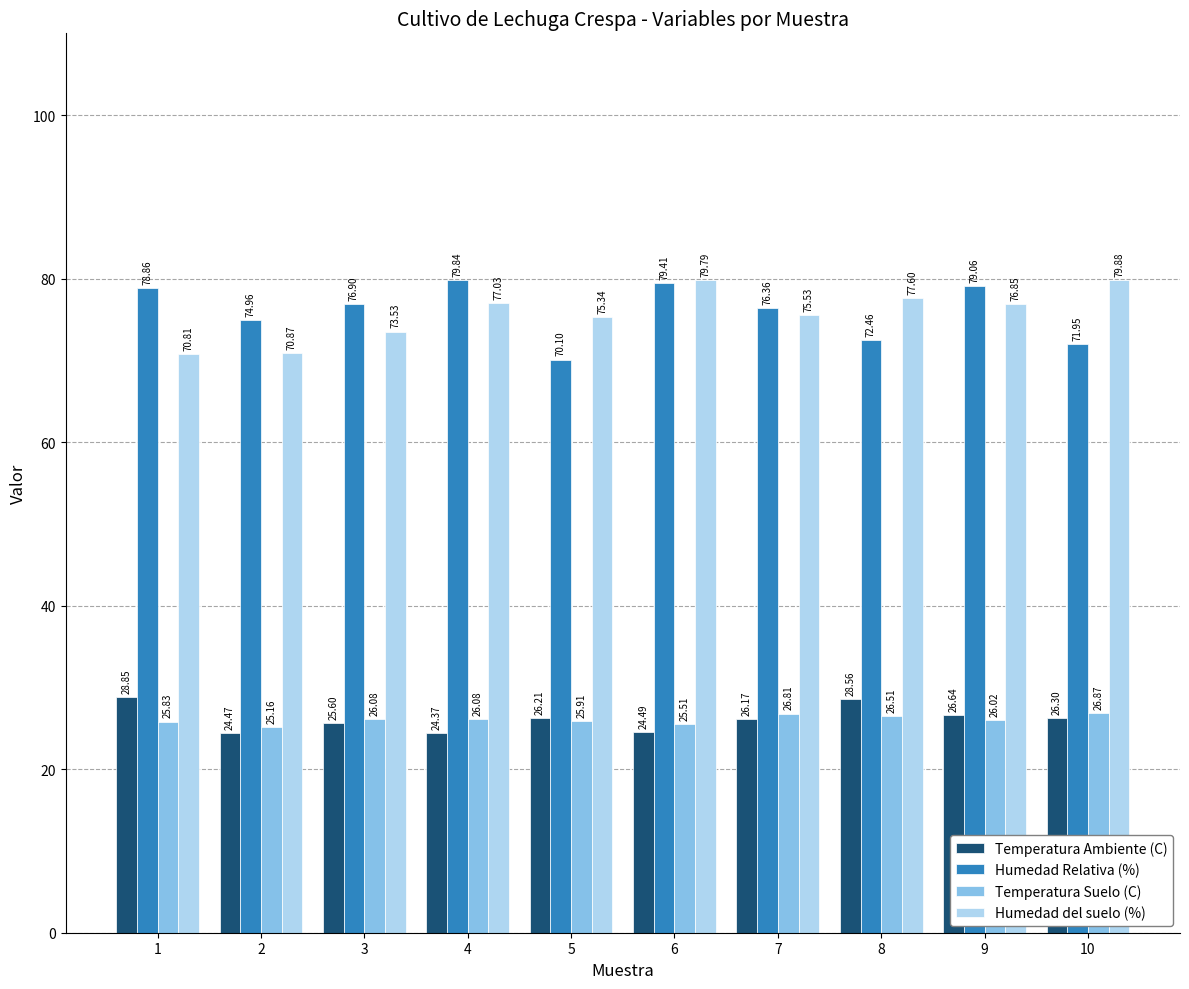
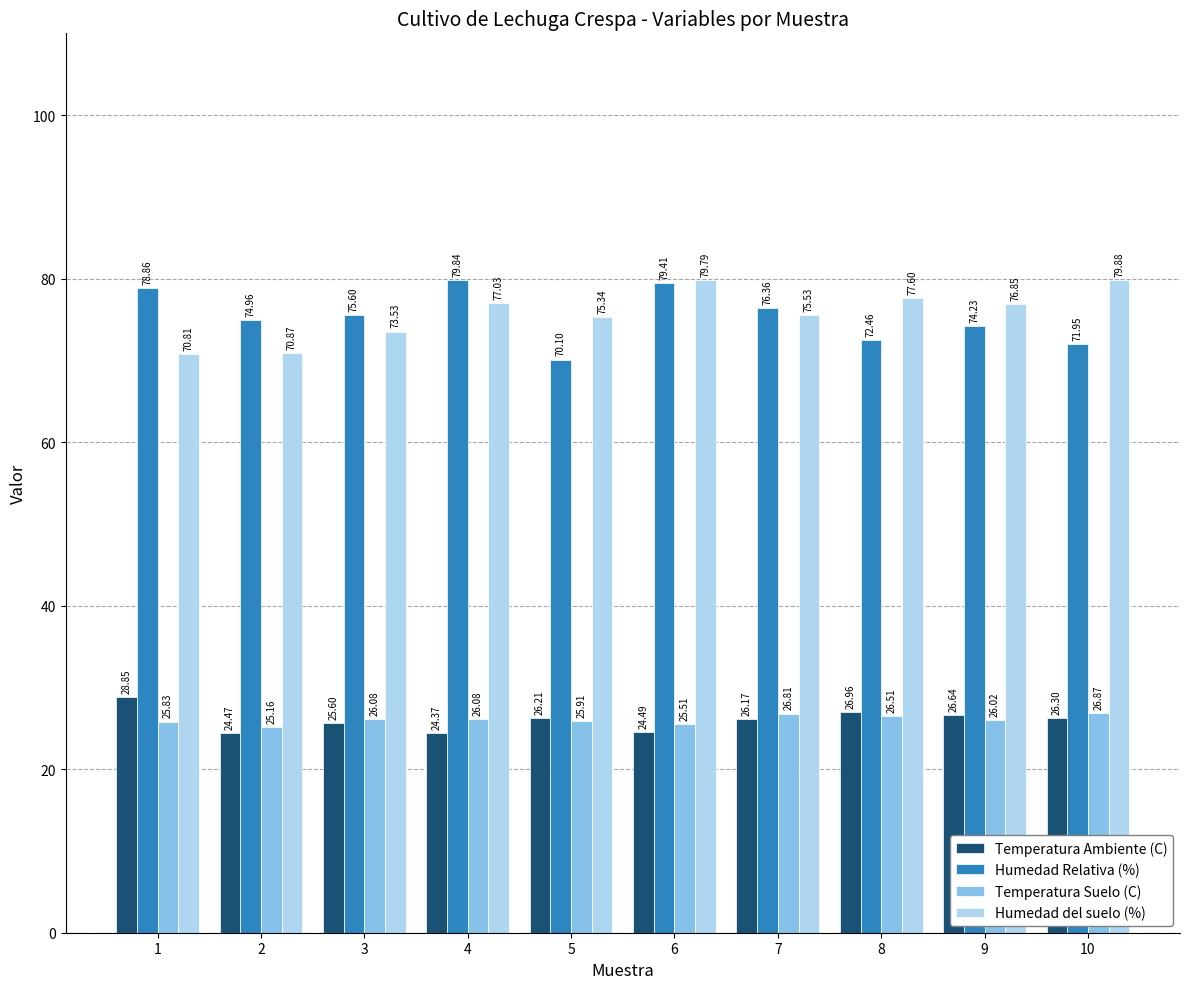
Humedad Relativa (%), 3: 76.90 -> 75.60
Temperatura Ambiente (C), 8: 28.56 -> 26.96
Humedad Relativa (%), 9: 79.06 -> 74.23
